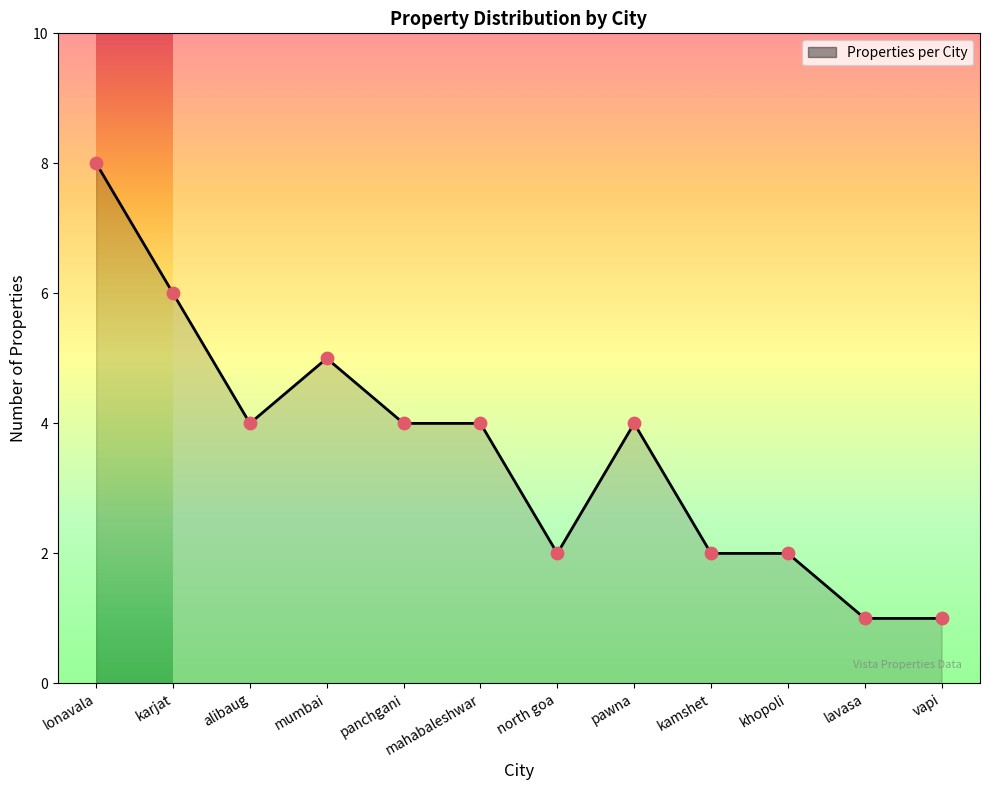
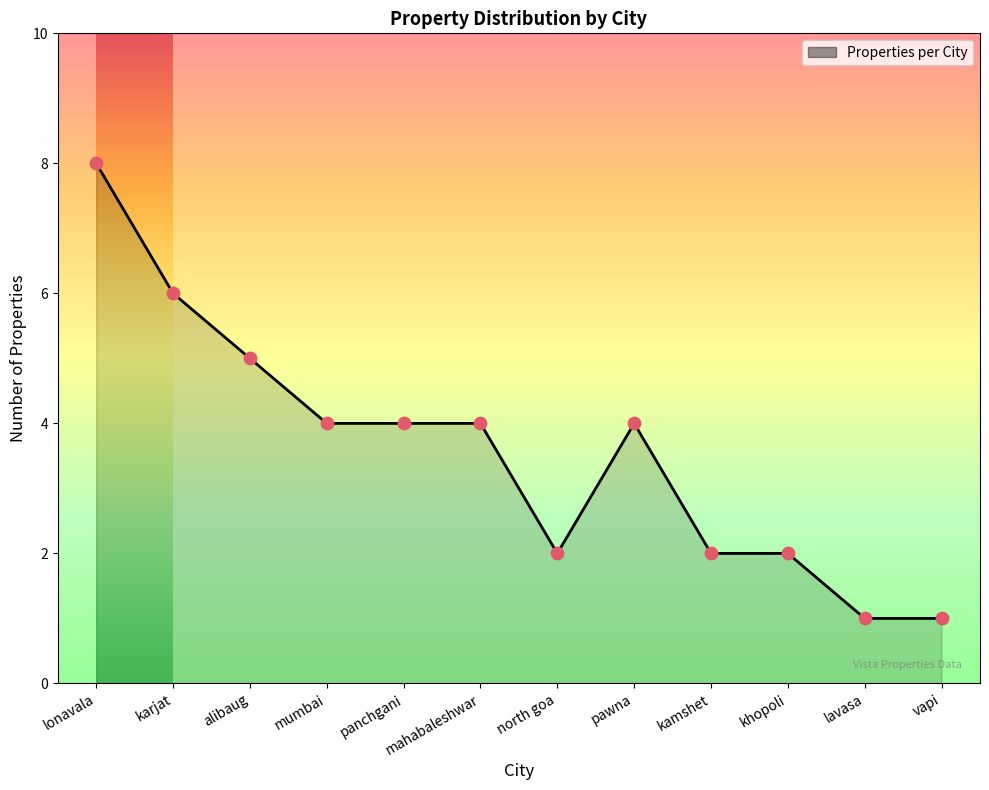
alibaug: 4 -> 5
mumbai: 5 -> 4
